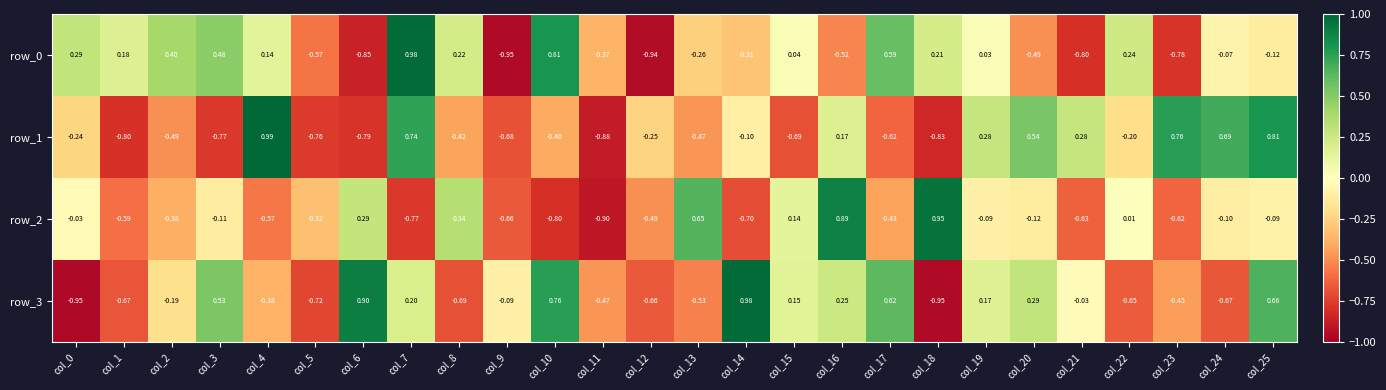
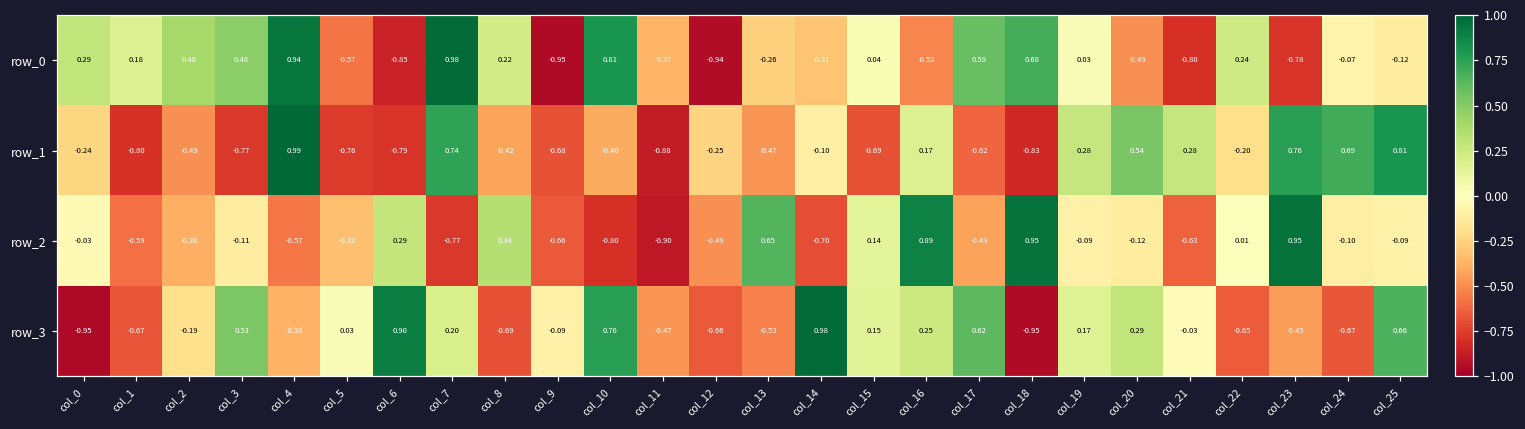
row_0, col_4: 0.14 -> 0.94
row_0, col_18: 0.21 -> 0.68
row_2, col_23: -0.62 -> 0.95
row_3, col_5: -0.72 -> 0.03
